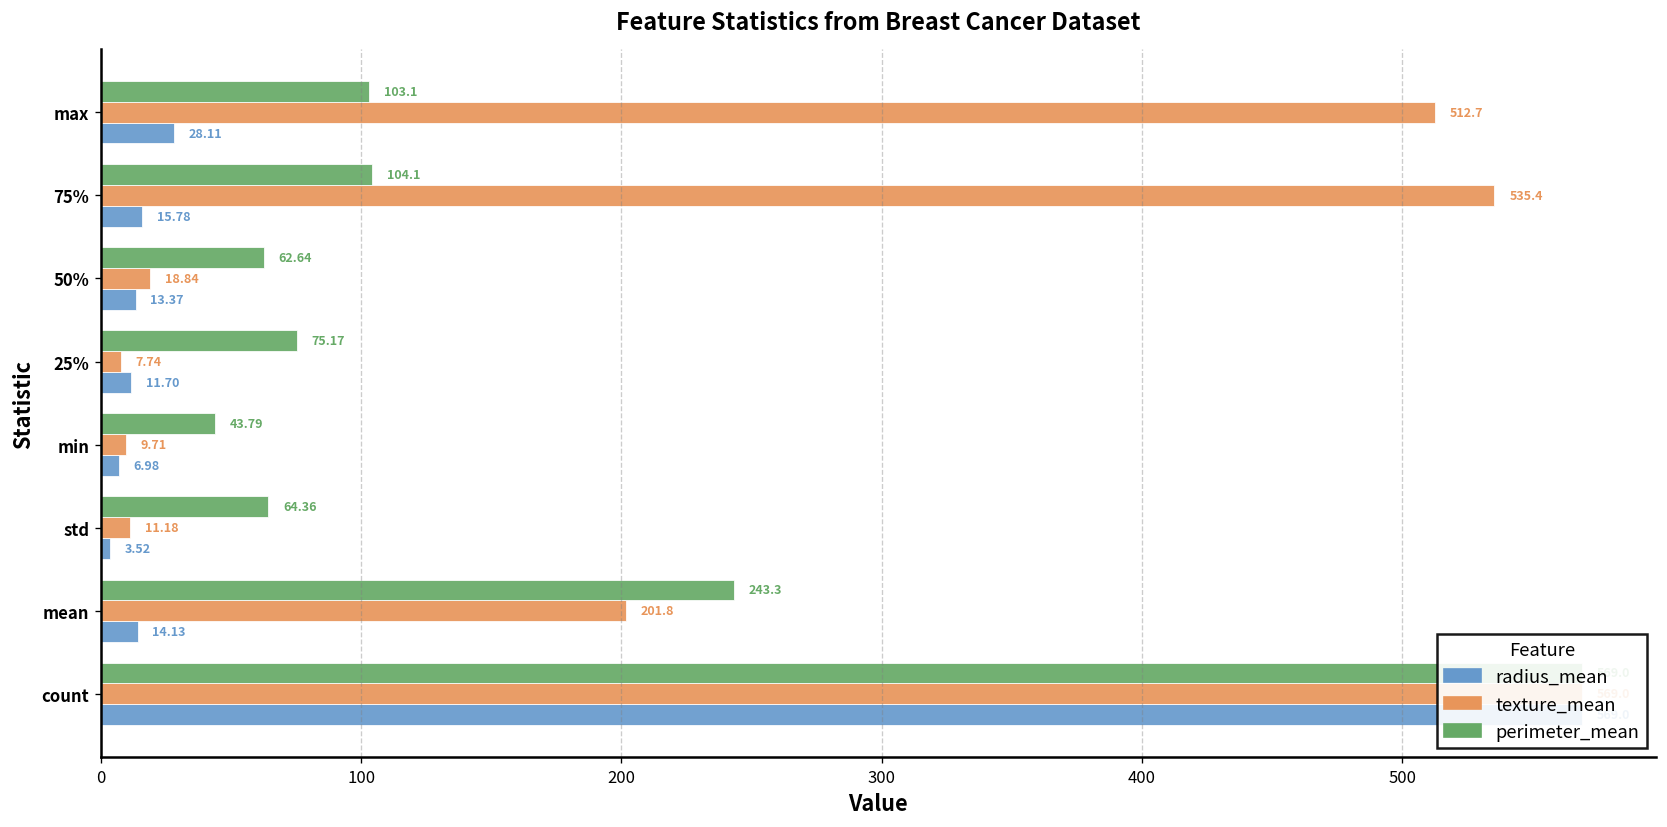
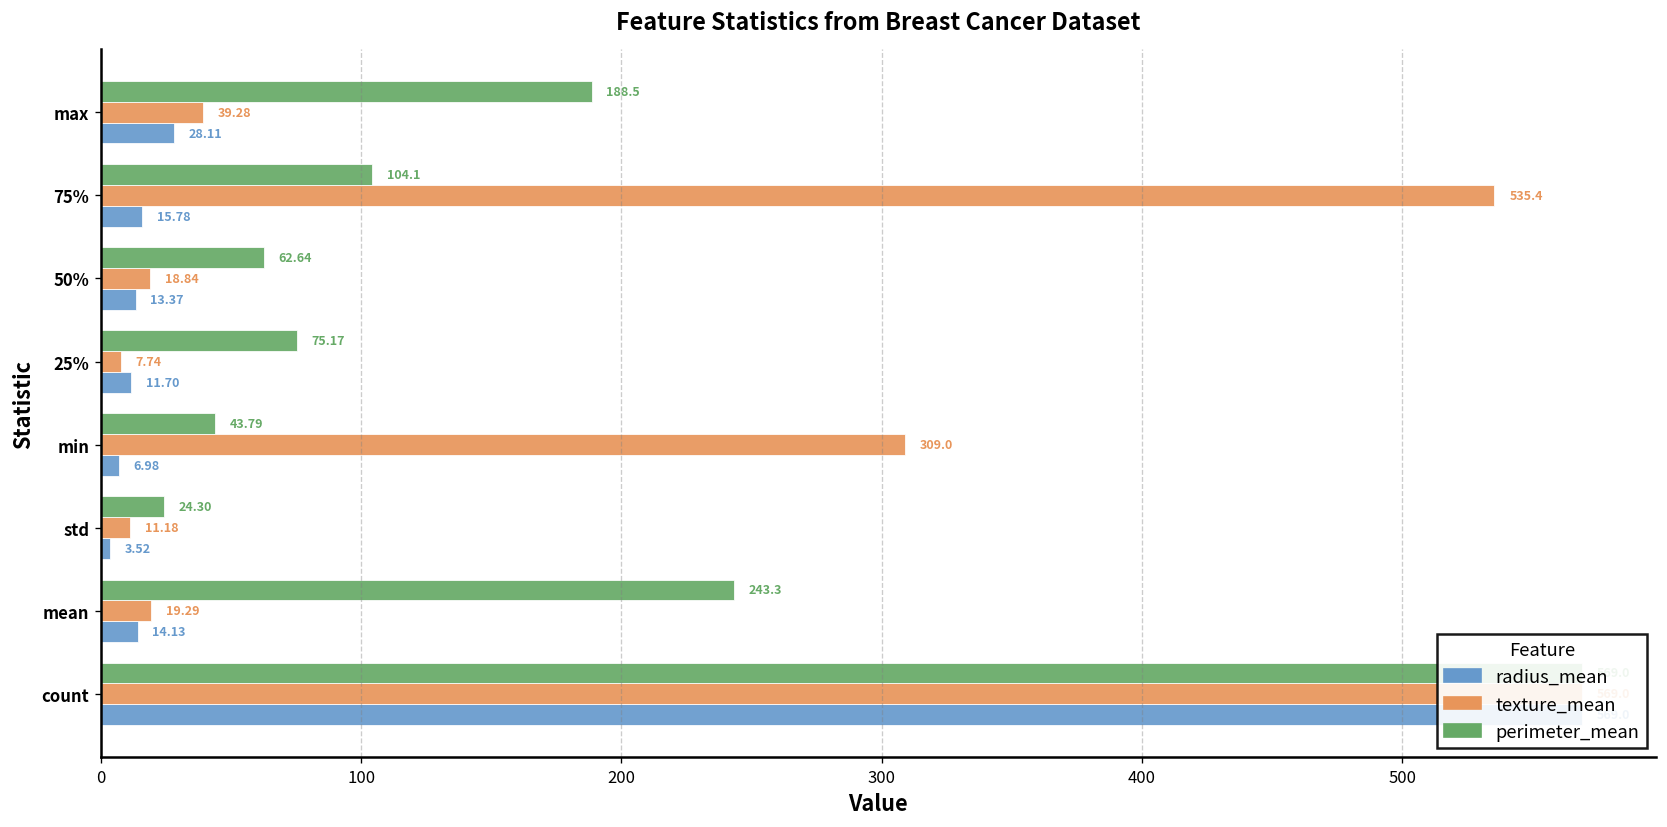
perimeter_mean, max: 103.1 -> 188.5
texture_mean, max: 512.7 -> 39.28
texture_mean, min: 9.71 -> 309.0
perimeter_mean, std: 64.36 -> 24.30
texture_mean, mean: 201.8 -> 19.29
